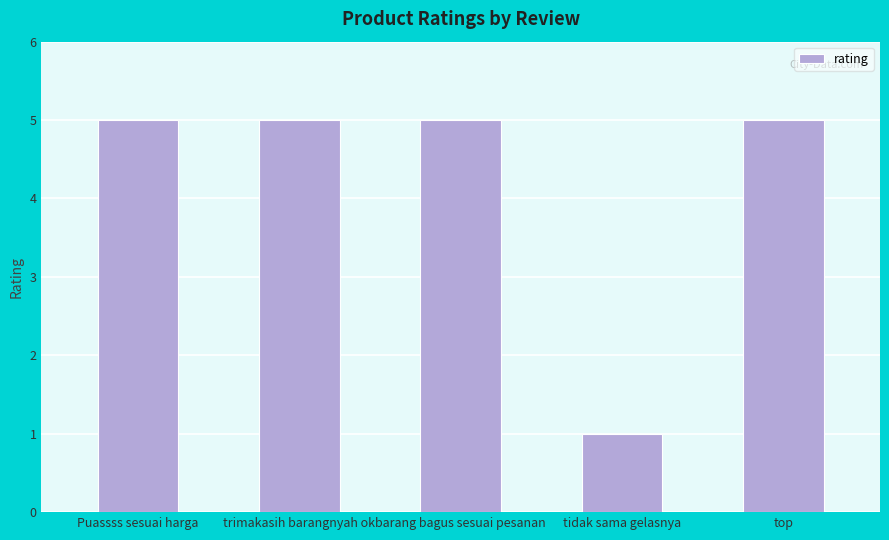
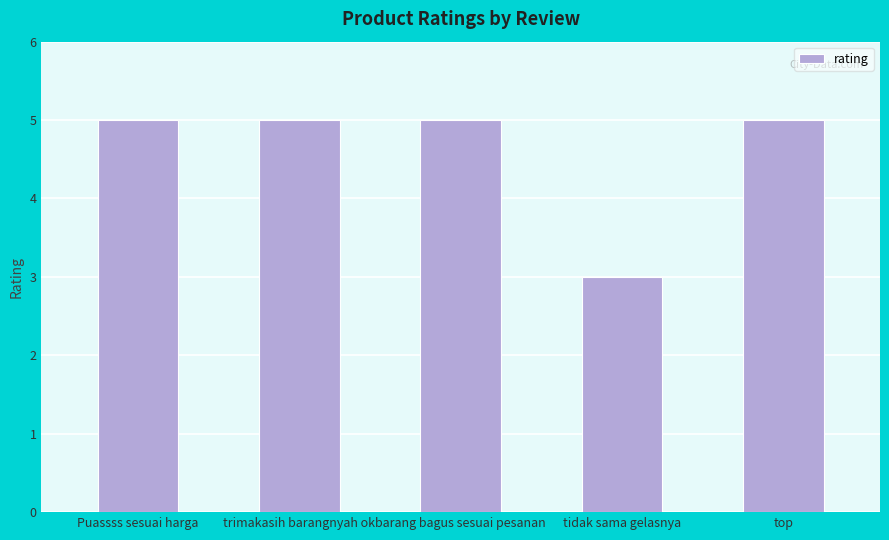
tidak sama gelasnya: 1 -> 3
